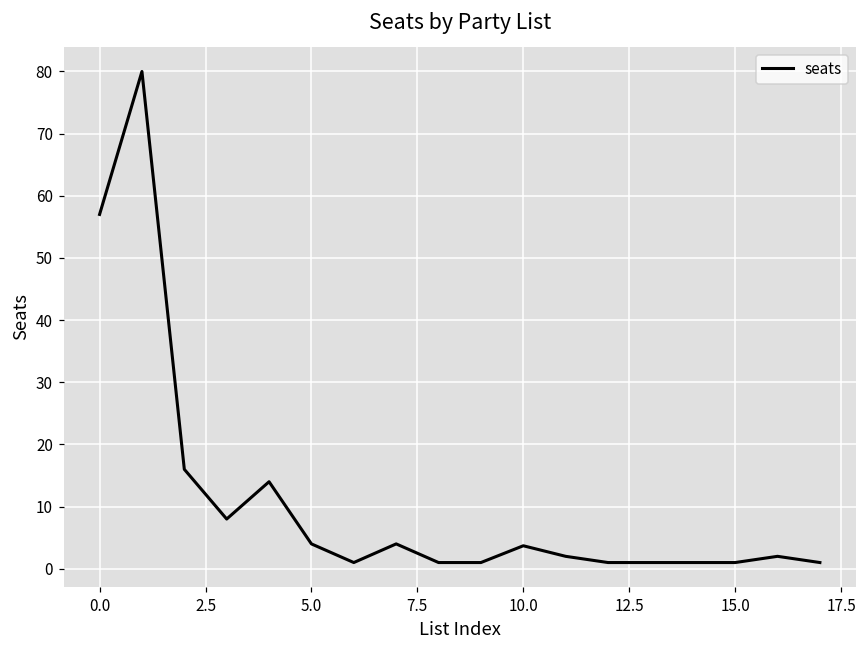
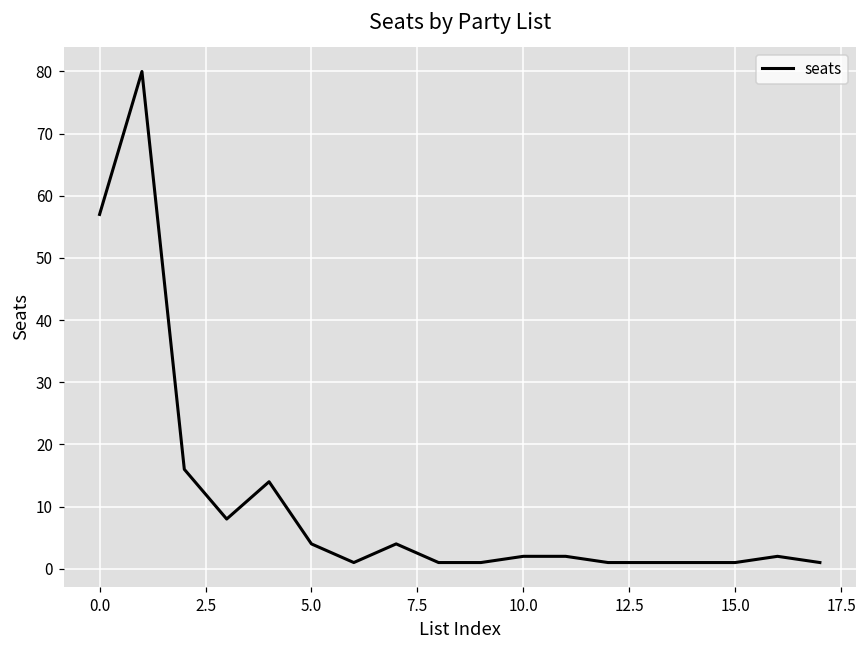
10.0: 4 -> 2
